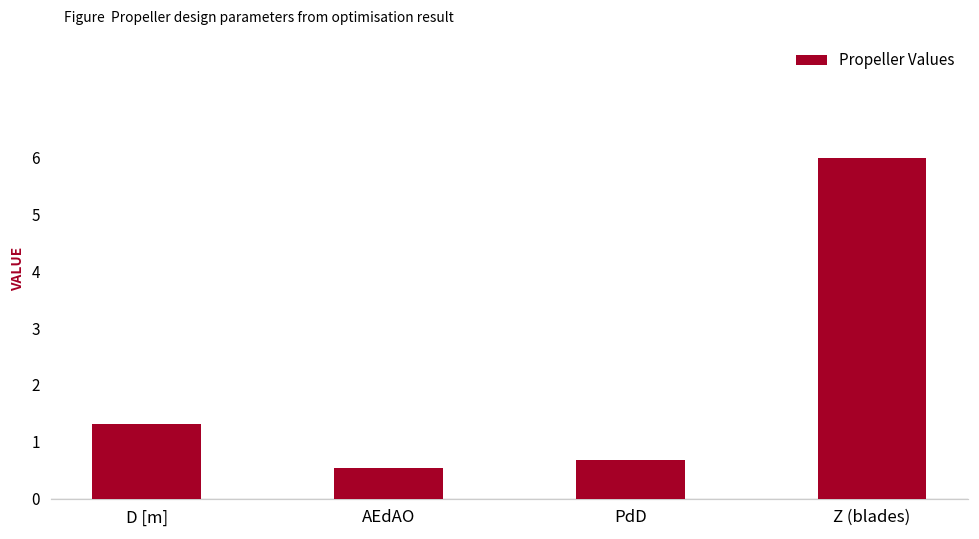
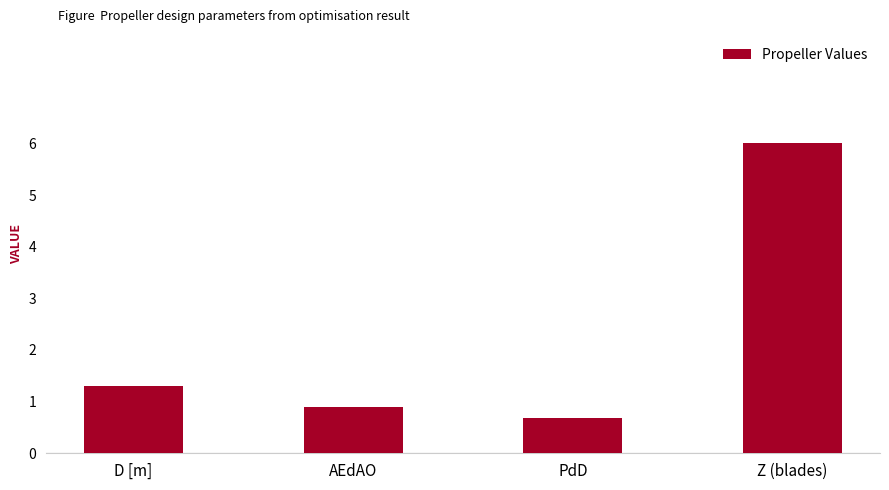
AEdAO: 0.5 -> 0.9
